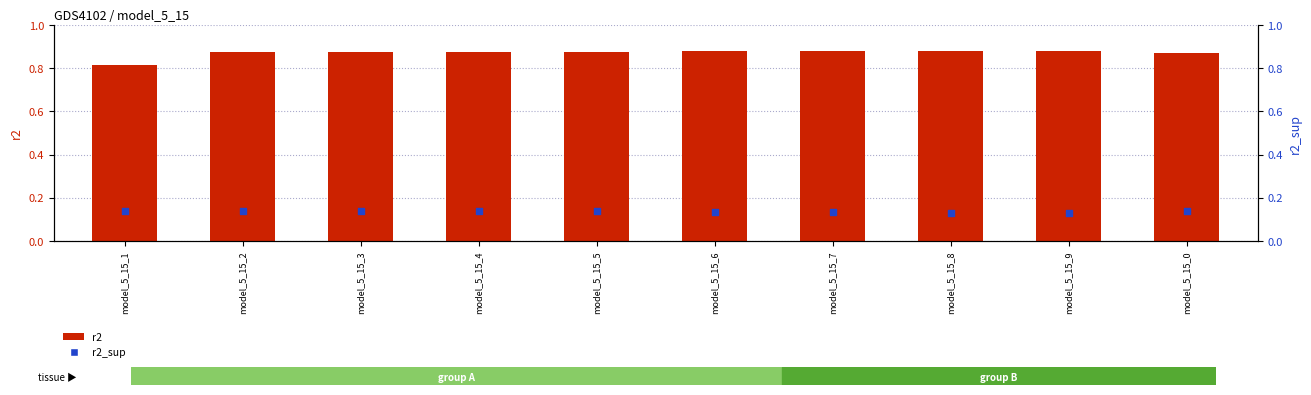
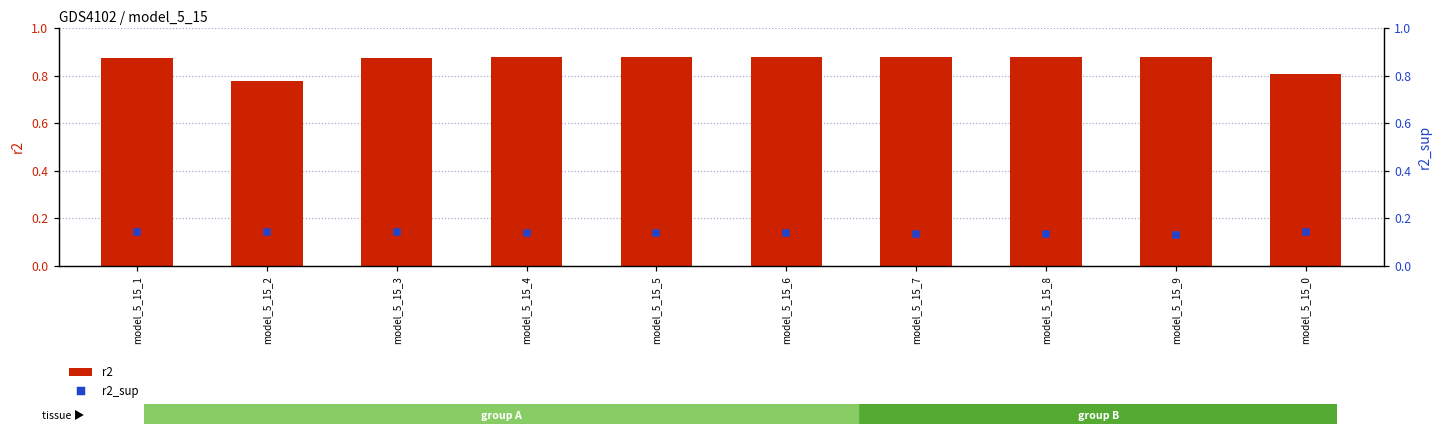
r2, model_5_15_1: 0.81 -> 0.87
r2, model_5_15_2: 0.87 -> 0.78
r2, model_5_15_0: 0.87 -> 0.80
